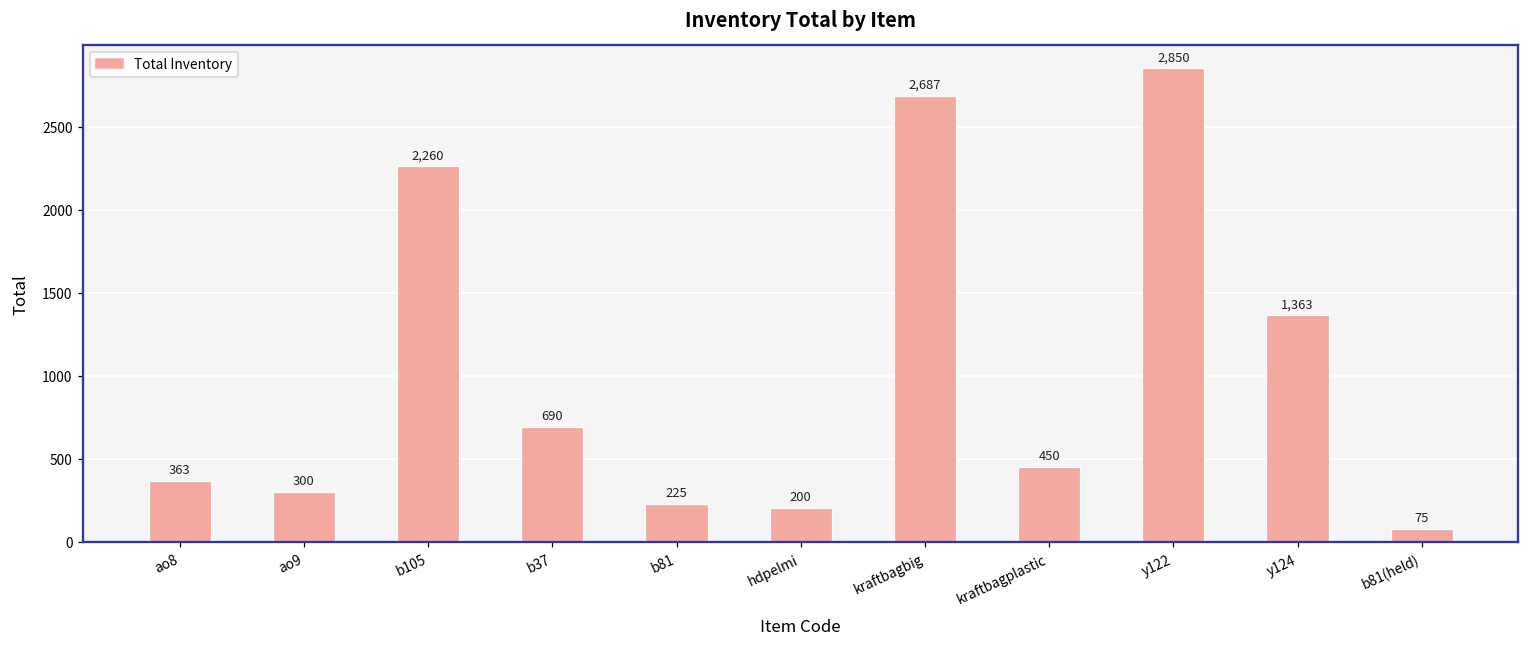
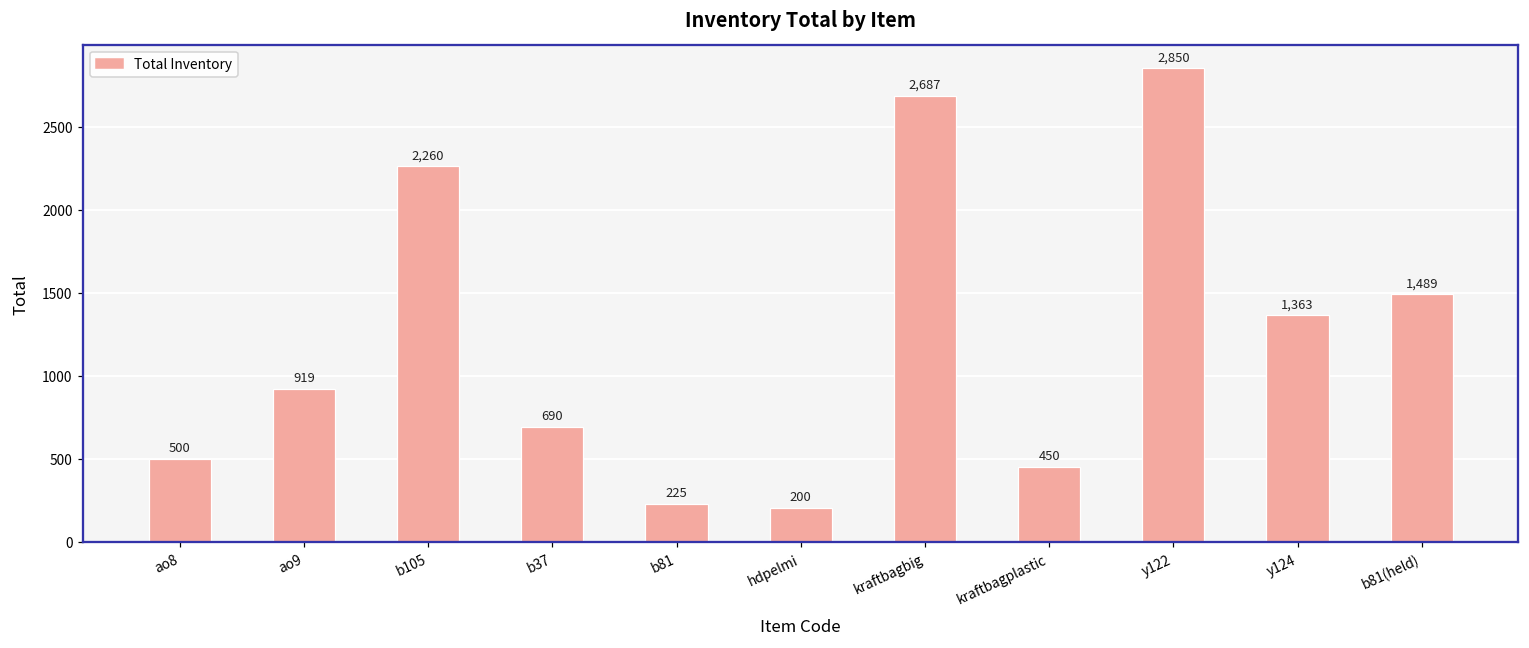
ao8: 363 -> 500
ao9: 300 -> 919
b81(held): 75 -> 1,489
